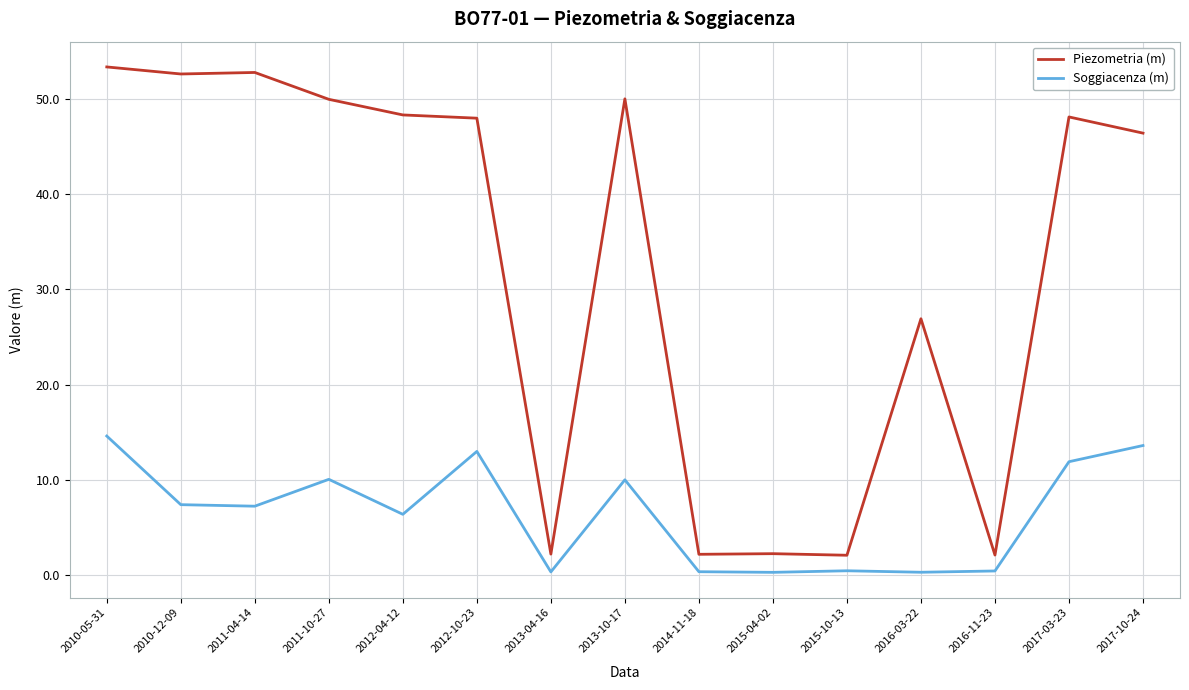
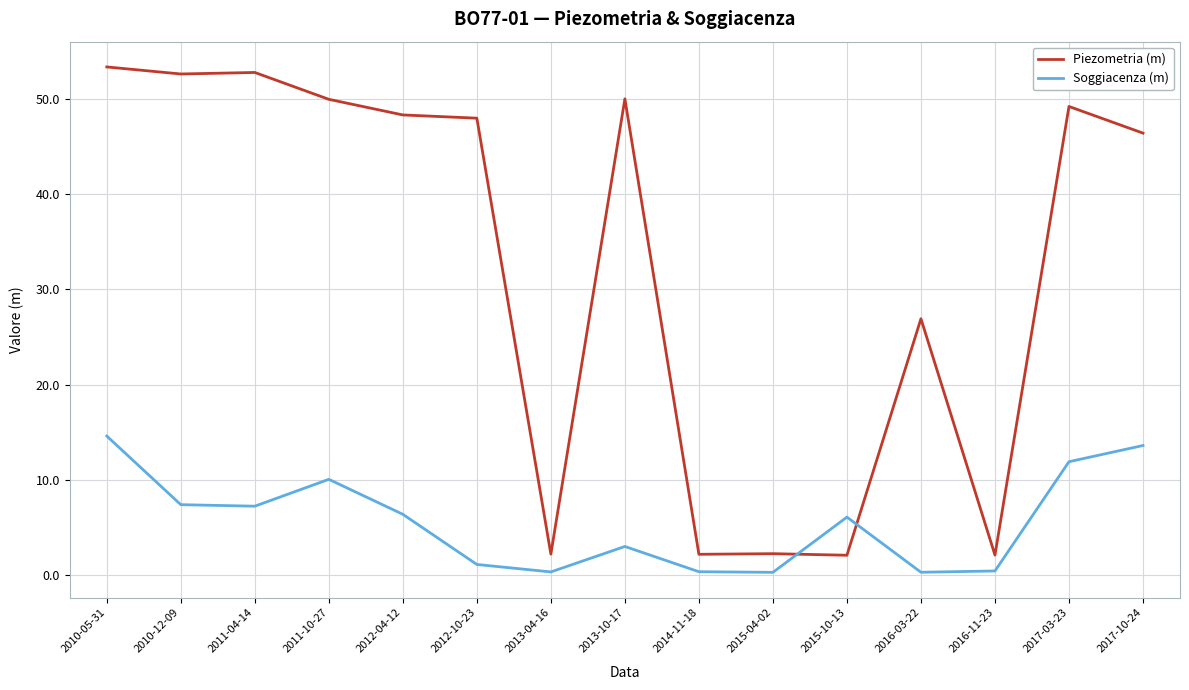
Soggiacenza (m), 2012-10-23: 13 -> 1
Soggiacenza (m), 2013-10-17: 10 -> 3
Soggiacenza (m), 2015-10-13: 0 -> 6
Piezometria (m), 2017-03-23: 48 -> 49
